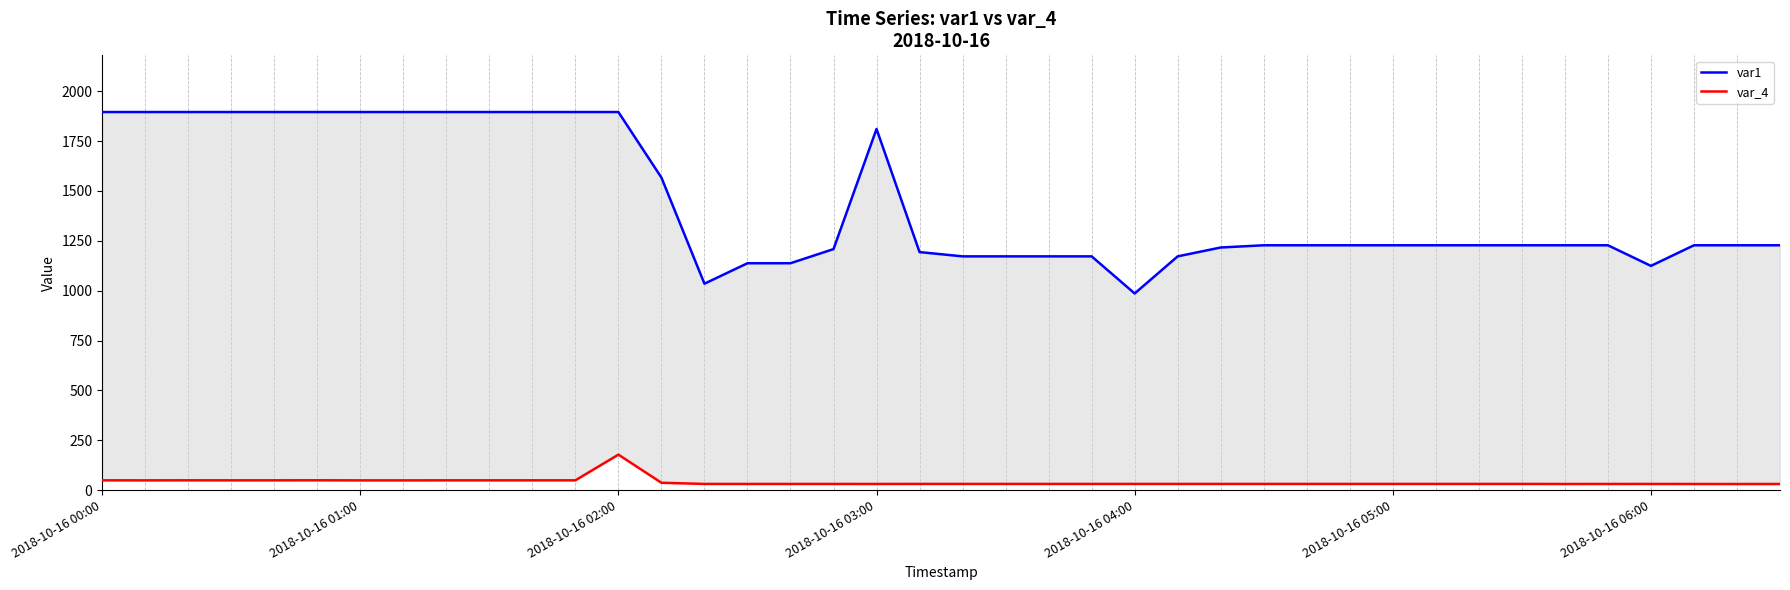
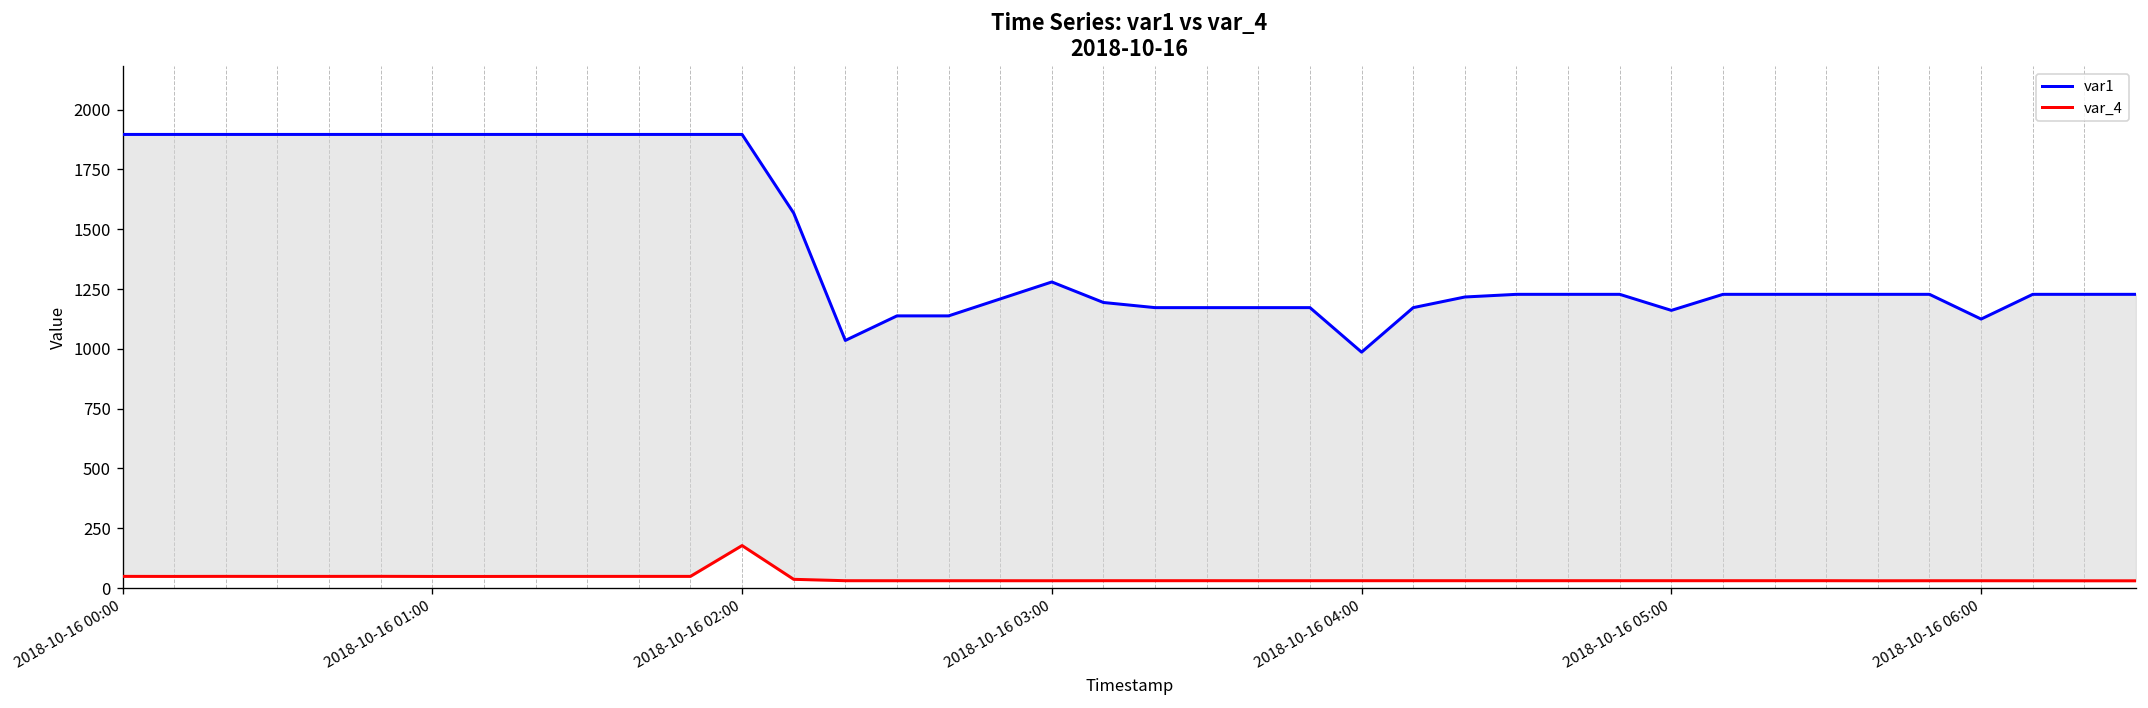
var1, 2018-10-16 03:00: 1810 -> 1280
var1, 2018-10-16 05:00: 1230 -> 1160
